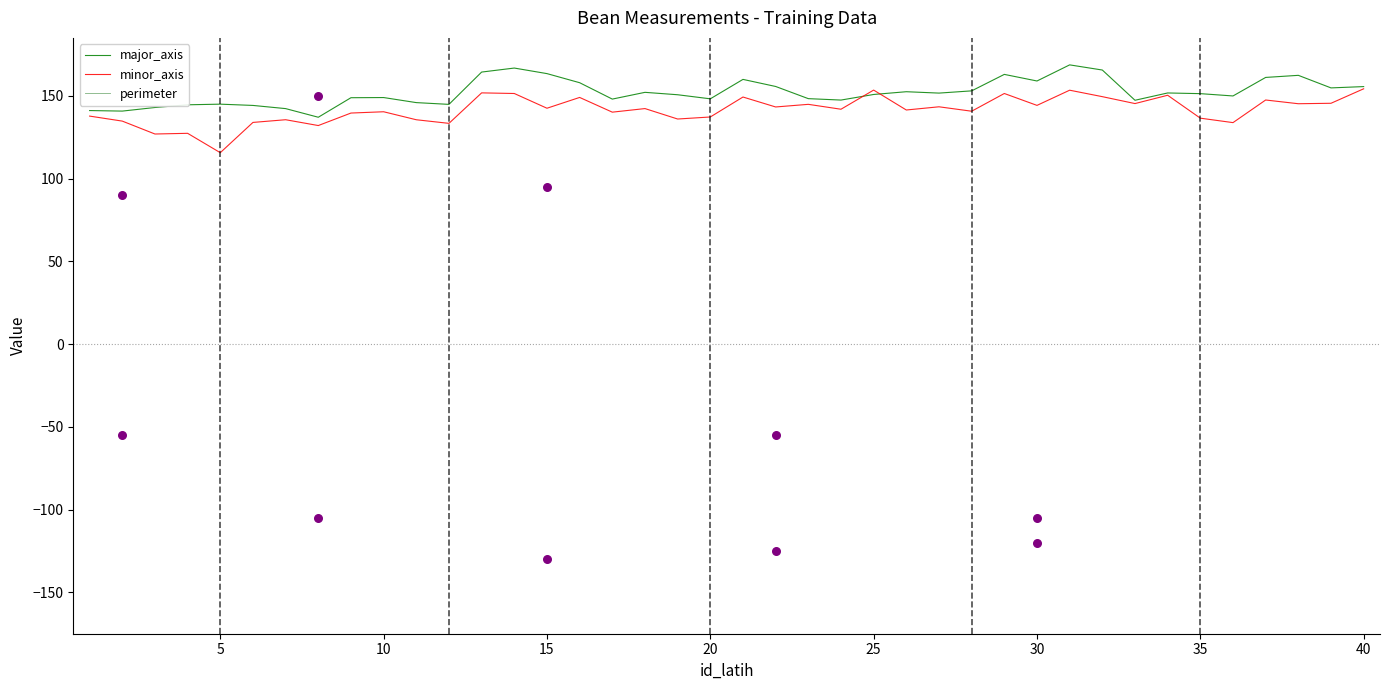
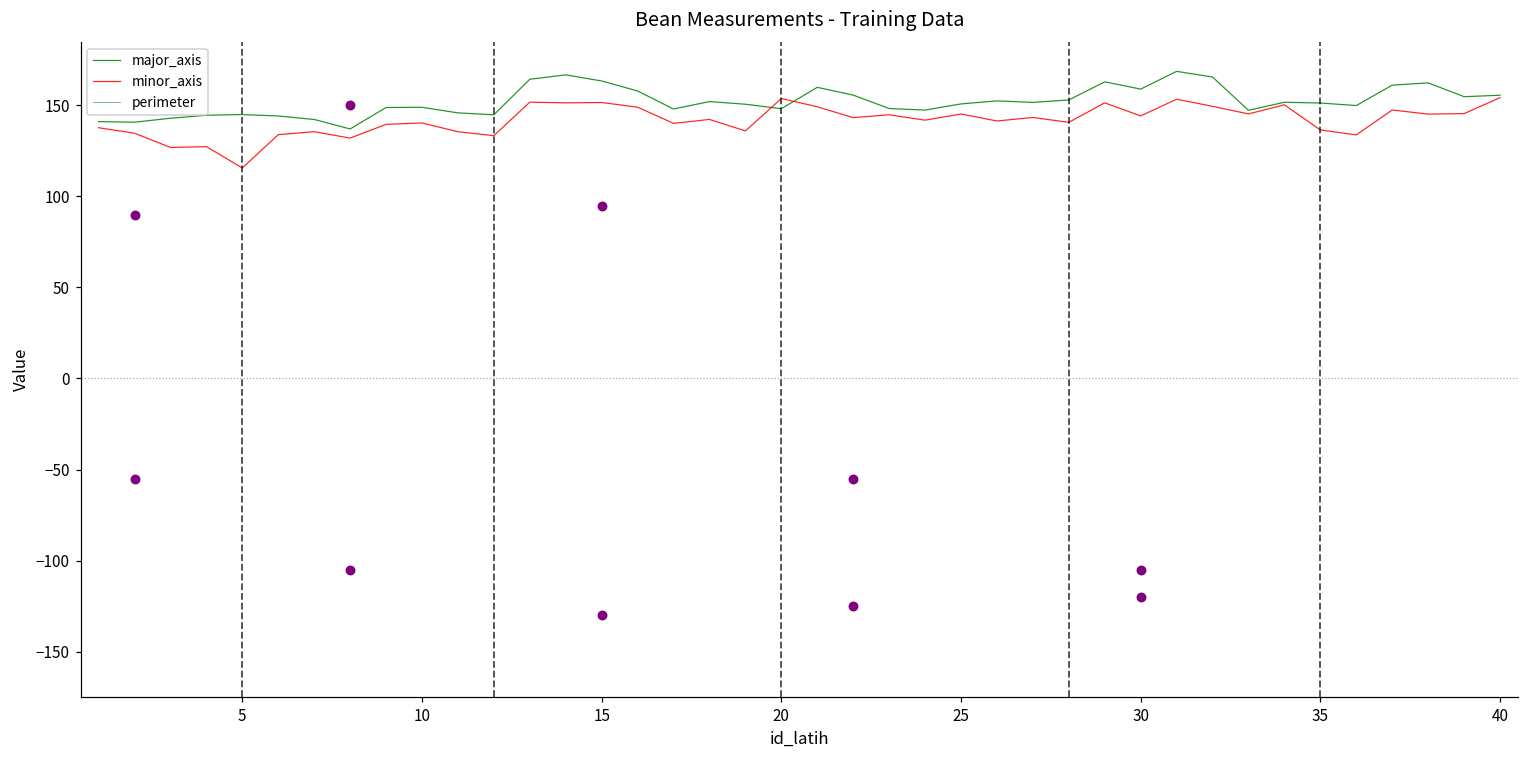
minor_axis, 15: 142 -> 152
minor_axis, 20: 137 -> 154
minor_axis, 25: 153 -> 145
